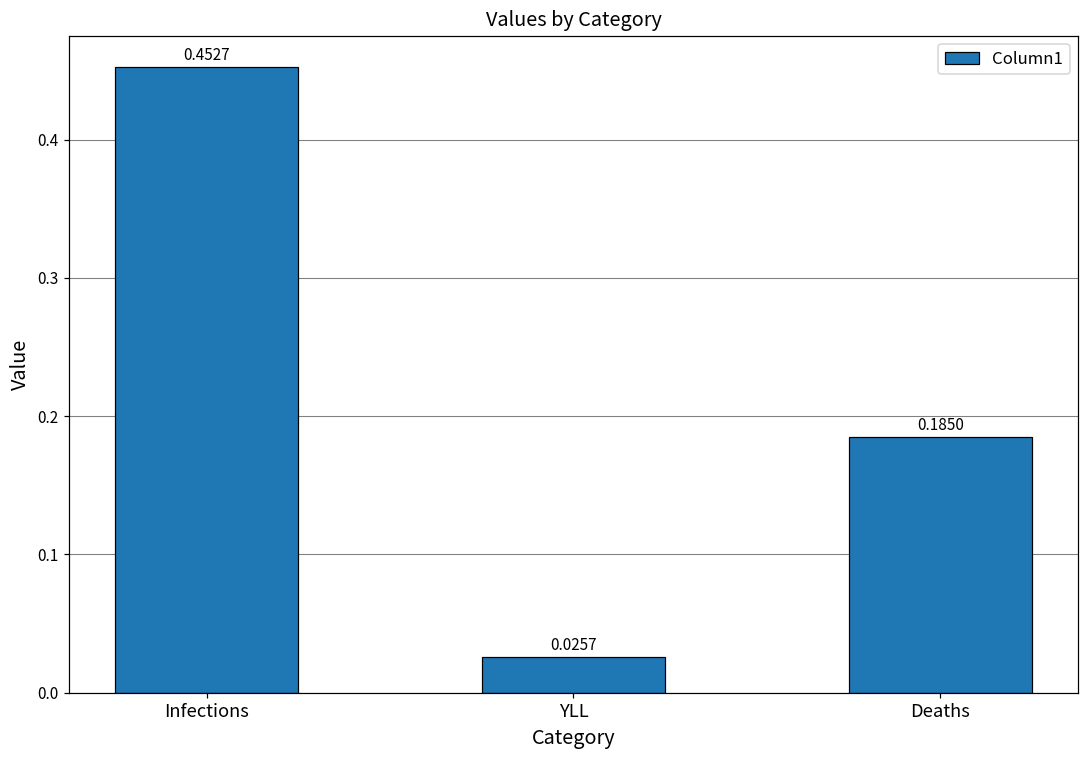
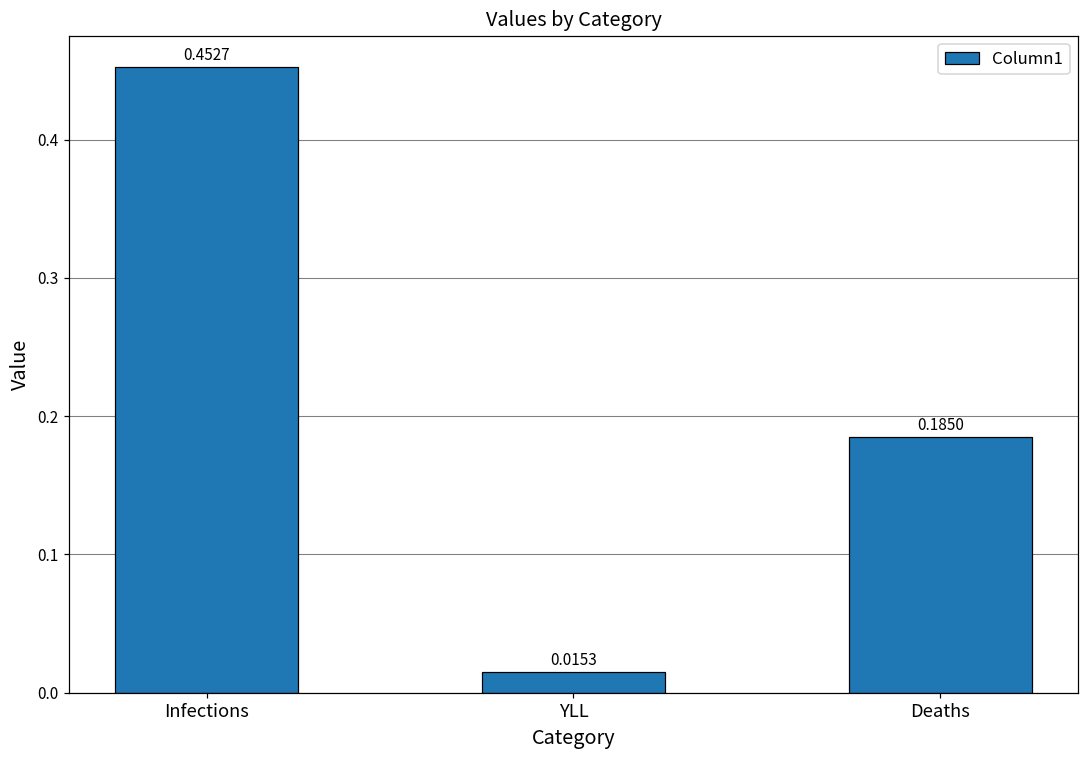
YLL: 0.0257 -> 0.0153
